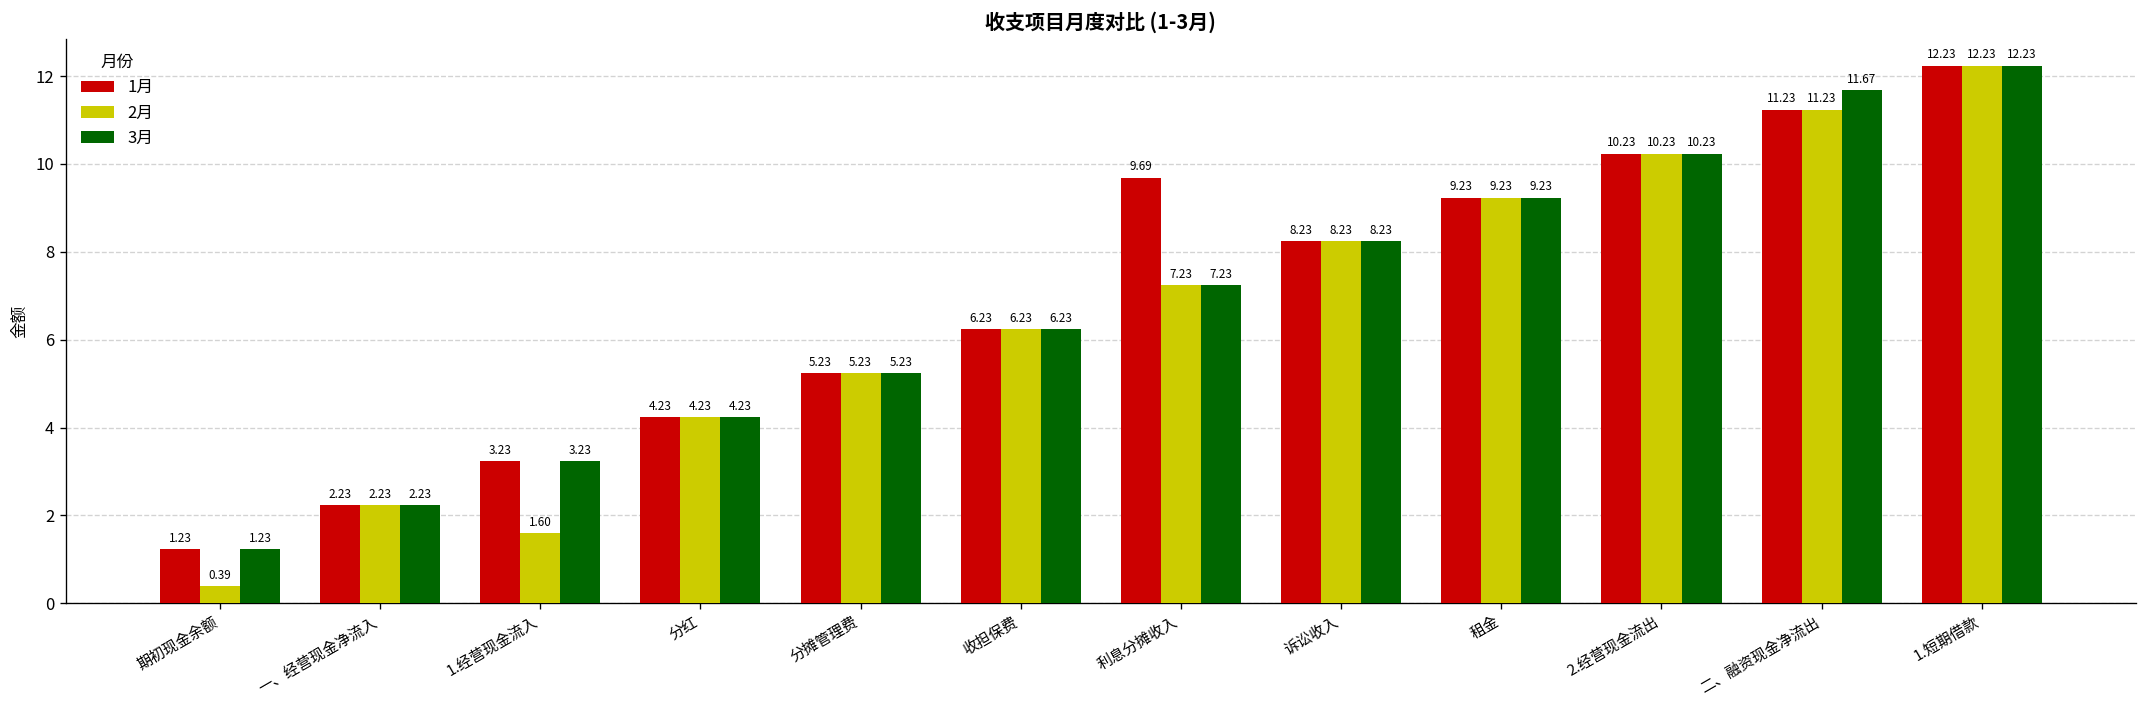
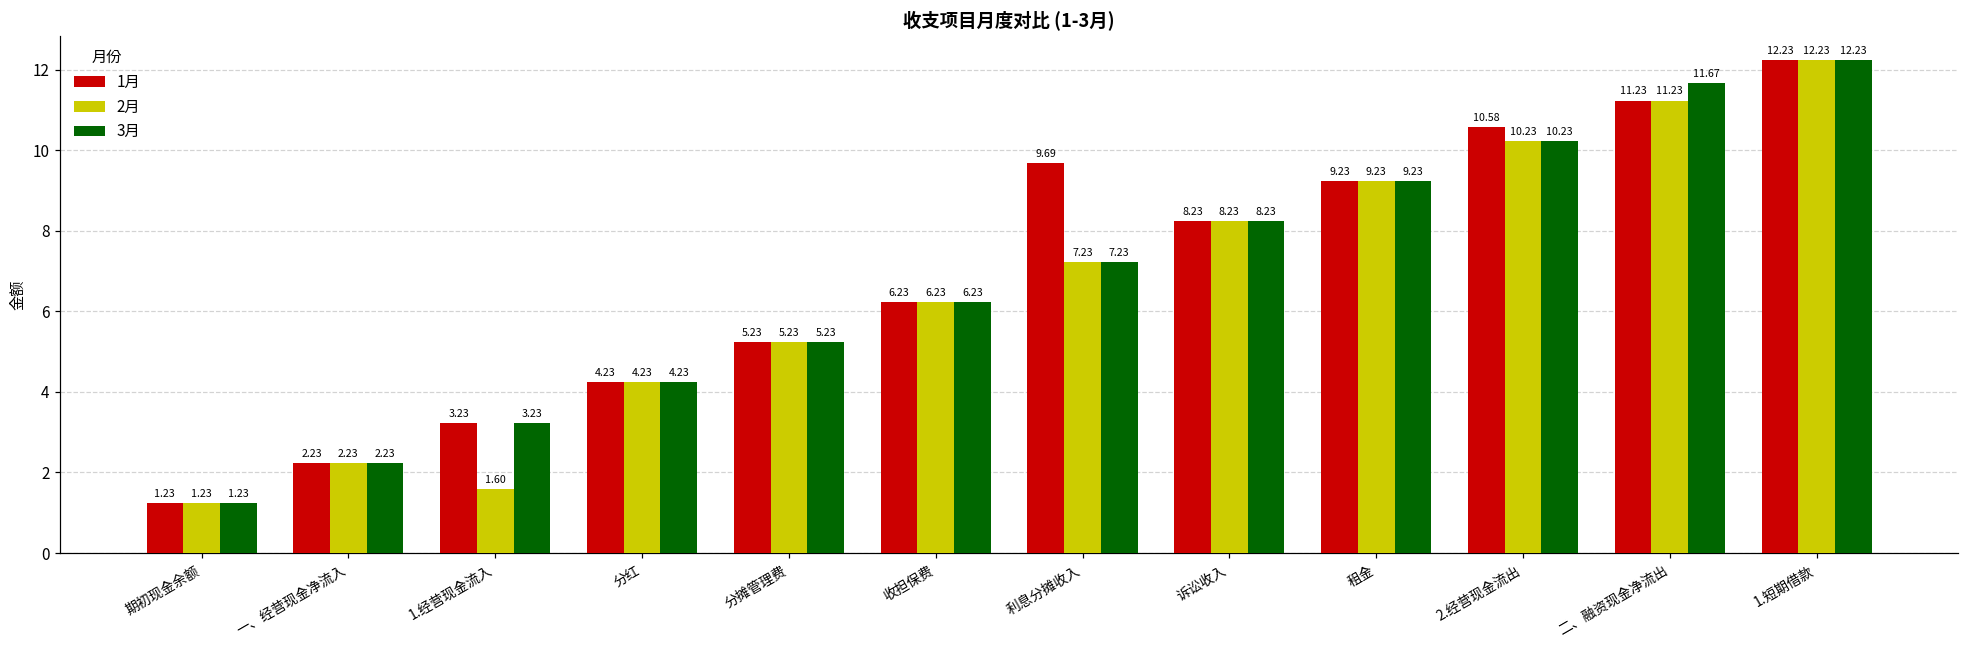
2月, 期初现金余额: 0.39 -> 1.23
1月, 2.经营现金流出: 10.23 -> 10.58
